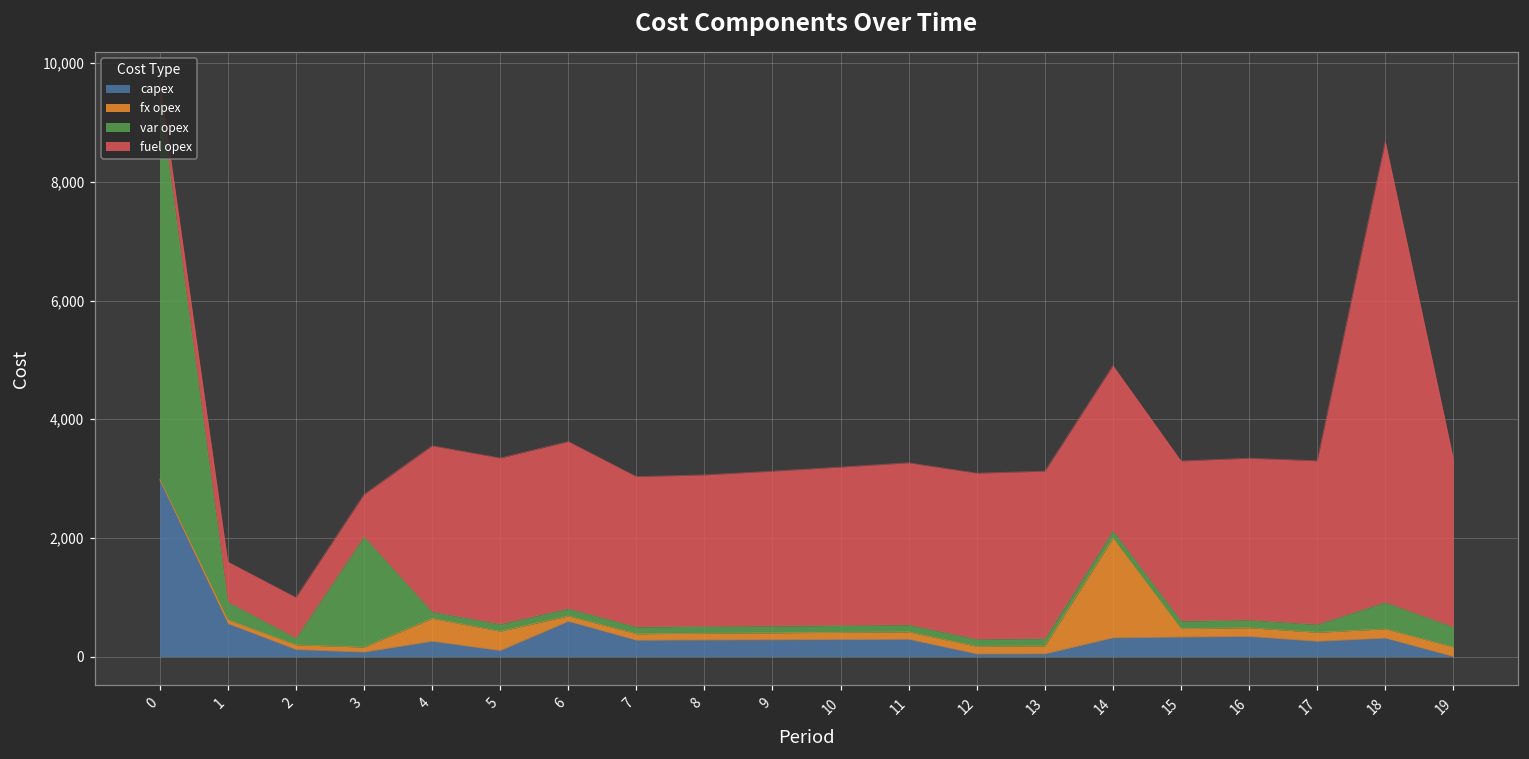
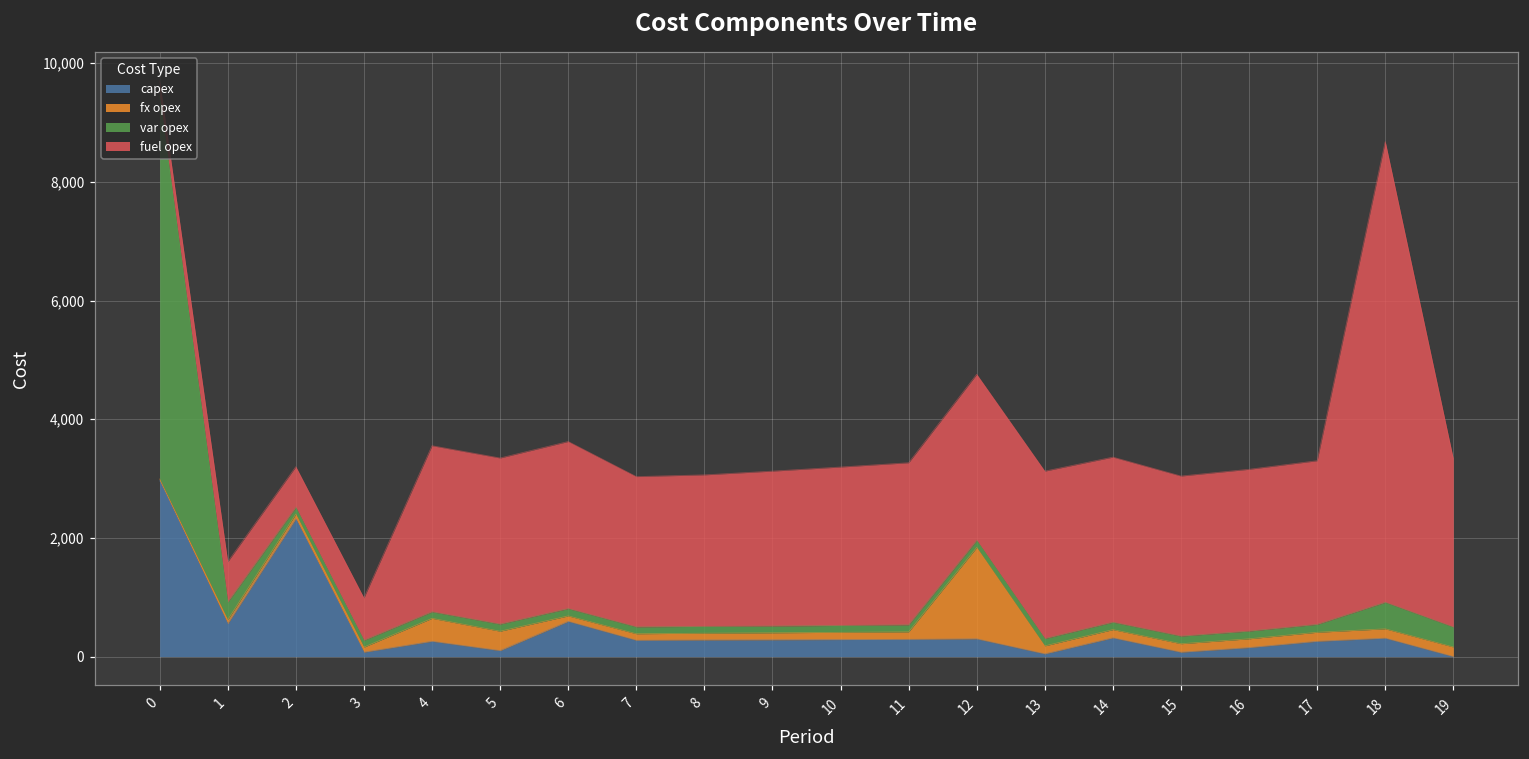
capex, 2: 100 -> 2,300
var opex, 3: 1,900 -> 100
capex, 12: 0 -> 300
fx opex, 12: 100 -> 1,500
fx opex, 14: 1,700 -> 100
capex, 15: 300 -> 100
capex, 16: 300 -> 200
